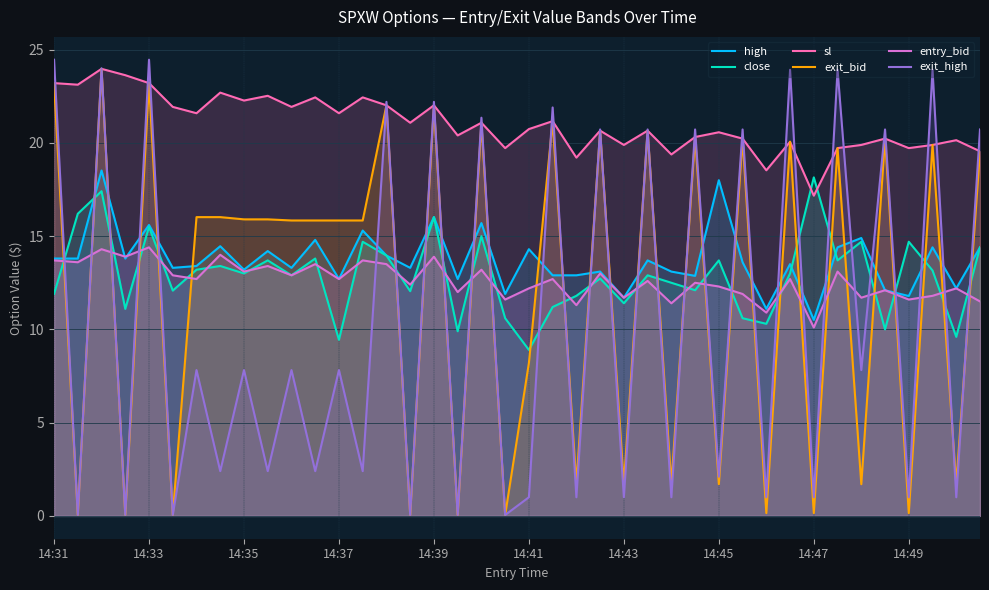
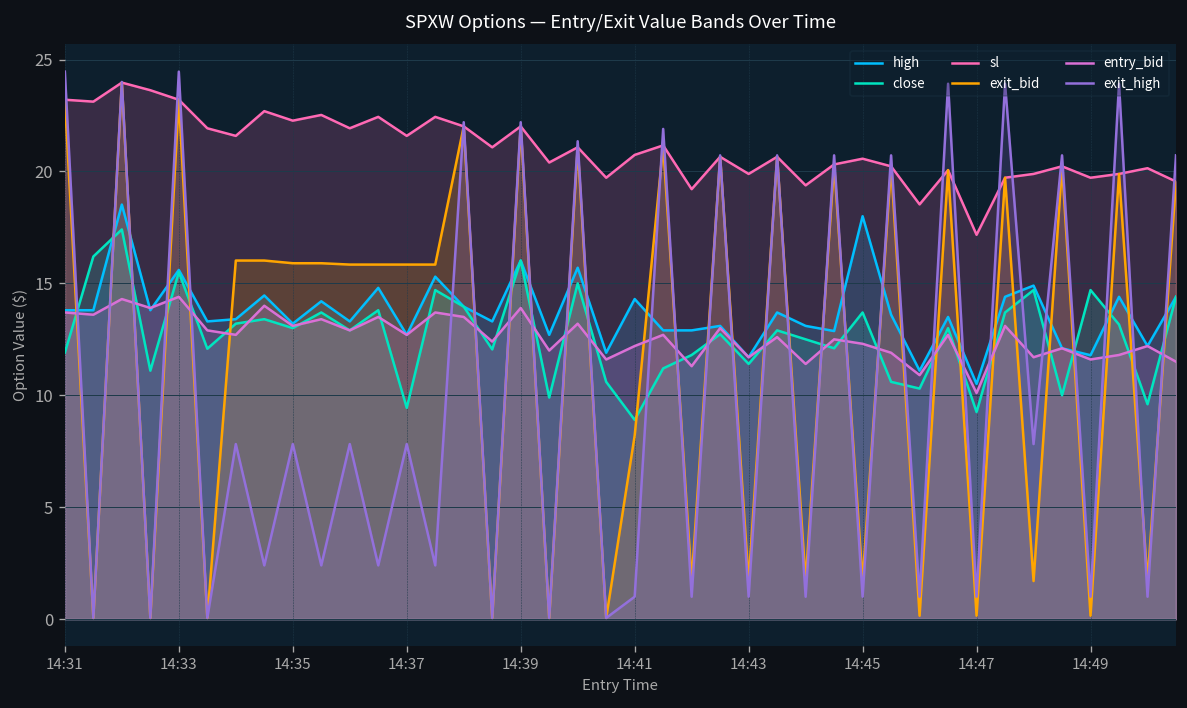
exit_high, 14:45: 2.1 -> 1.0
close, 14:47: 18.2 -> 9.3
